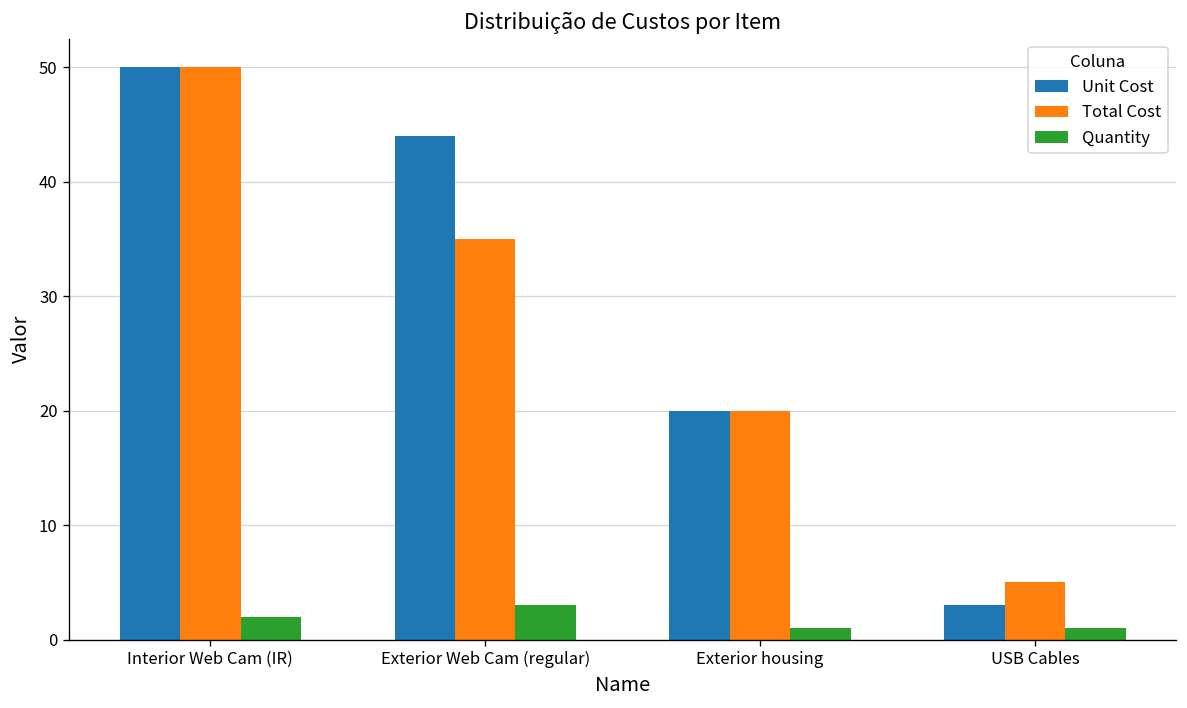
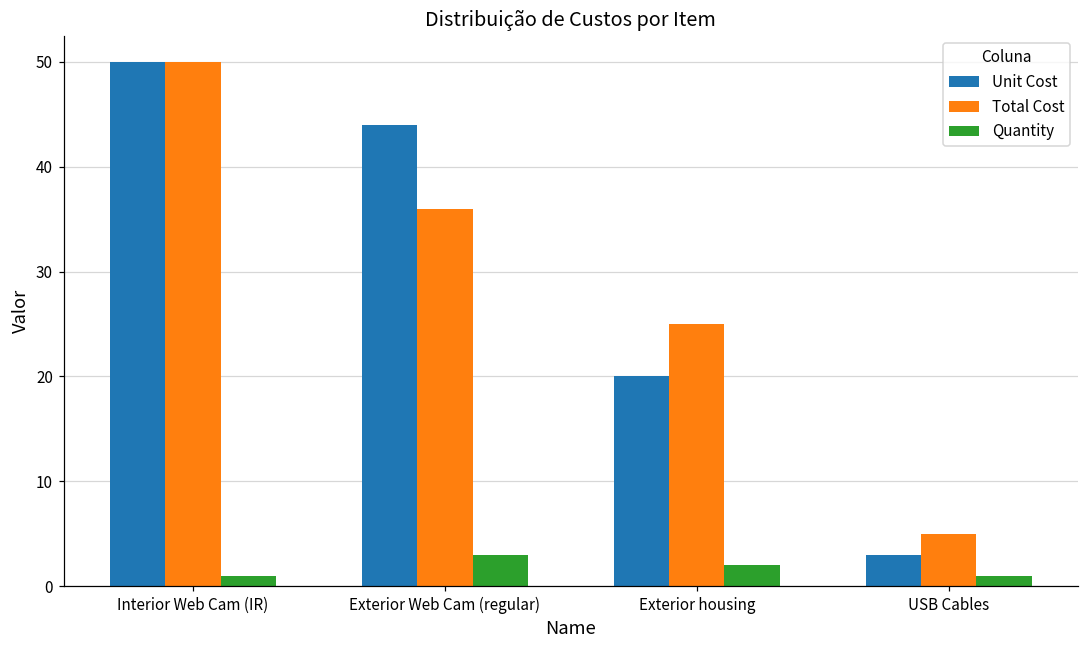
Quantity, Interior Web Cam (IR): 2 -> 1
Total Cost, Exterior Web Cam (regular): 35 -> 36
Total Cost, Exterior housing: 20 -> 25
Quantity, Exterior housing: 1 -> 2
